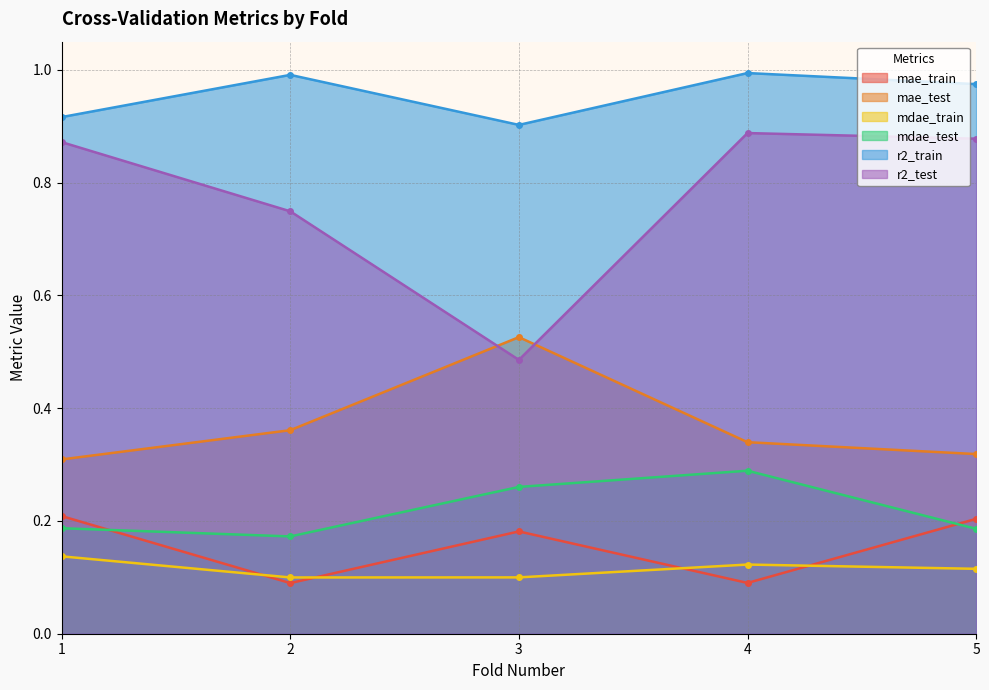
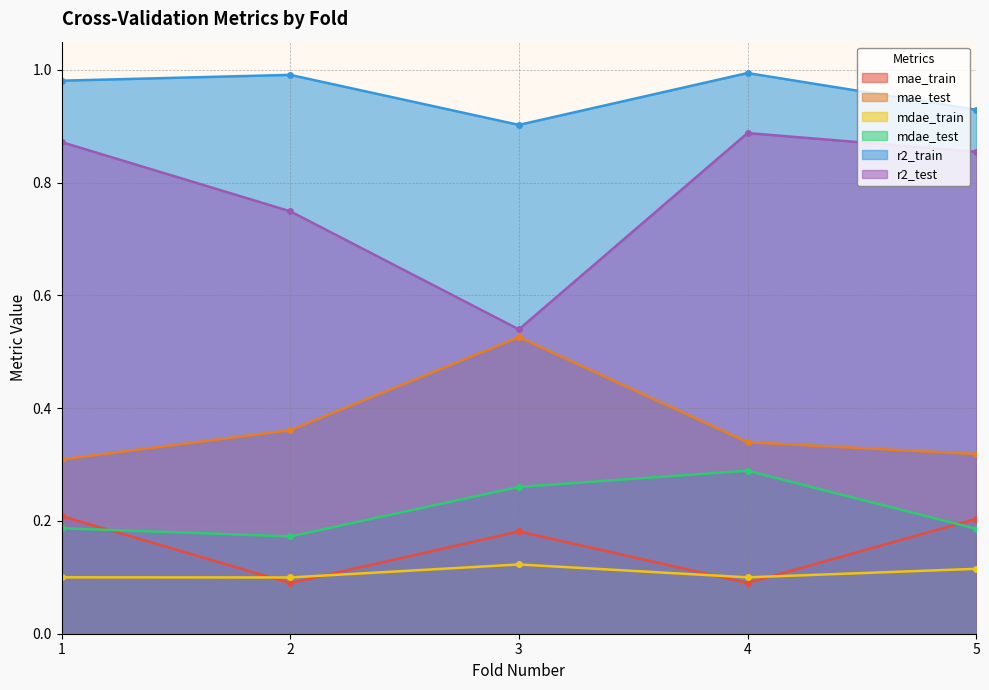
mdae_train, 1: 0.14 -> 0.10
r2_train, 1: 0.92 -> 0.98
mdae_train, 3: 0.10 -> 0.12
r2_test, 3: 0.49 -> 0.54
mdae_train, 4: 0.12 -> 0.10
r2_train, 5: 0.97 -> 0.93
r2_test, 5: 0.88 -> 0.85
